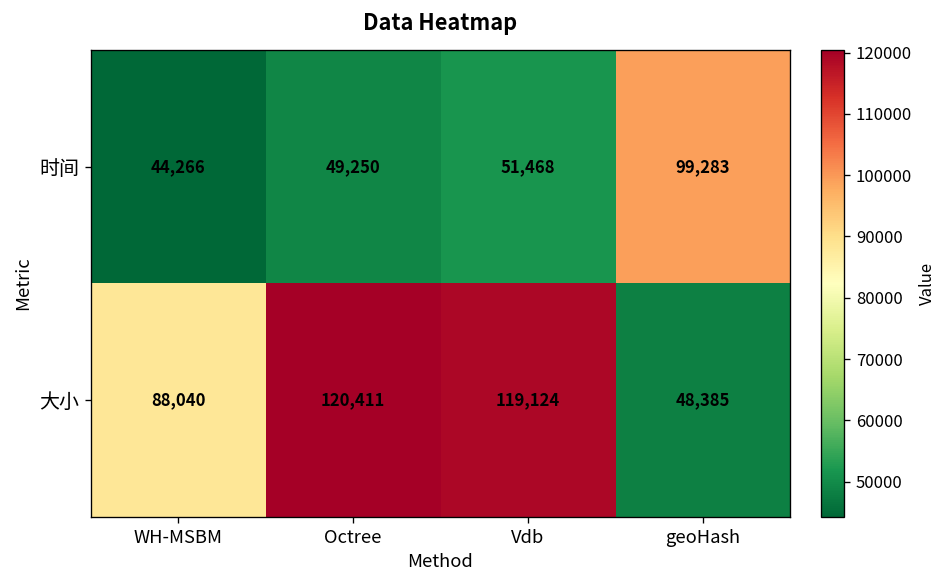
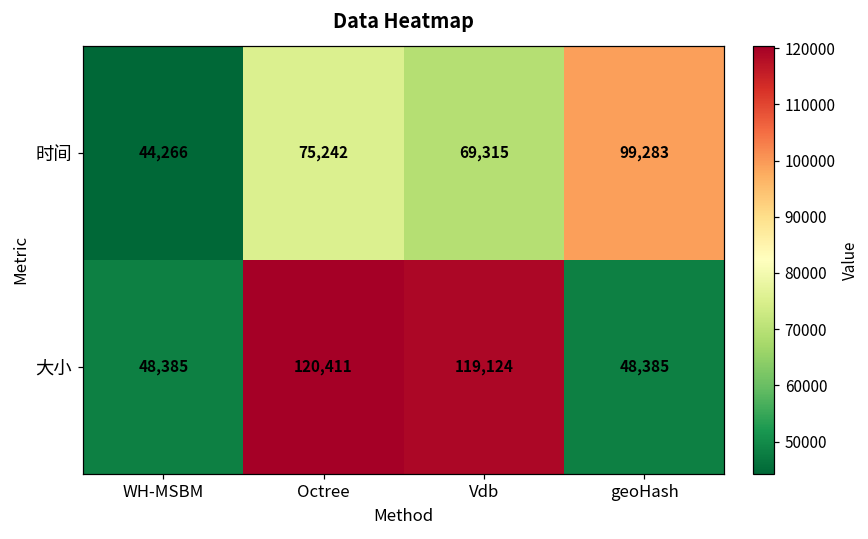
时间, Octree: 49,250 -> 75,242
时间, Vdb: 51,468 -> 69,315
大小, WH-MSBM: 88,040 -> 48,385
